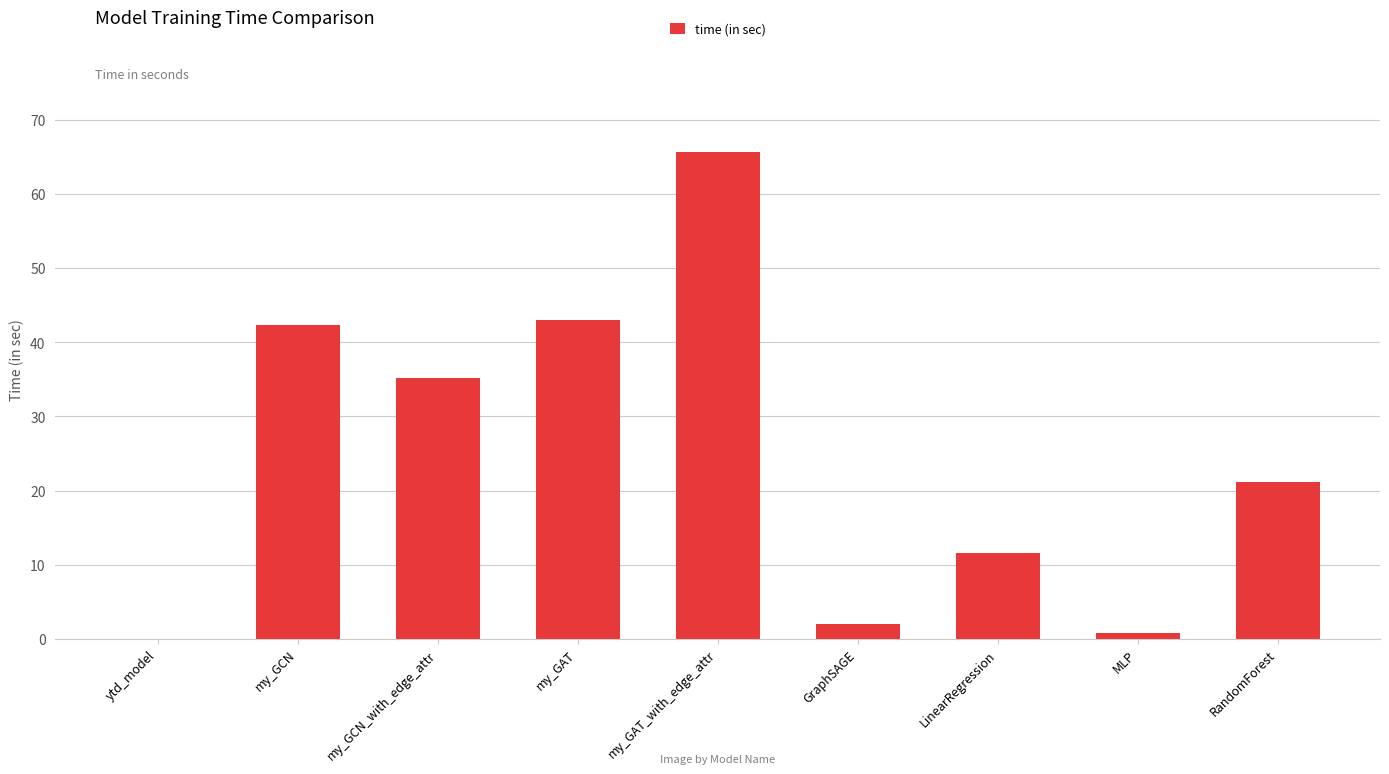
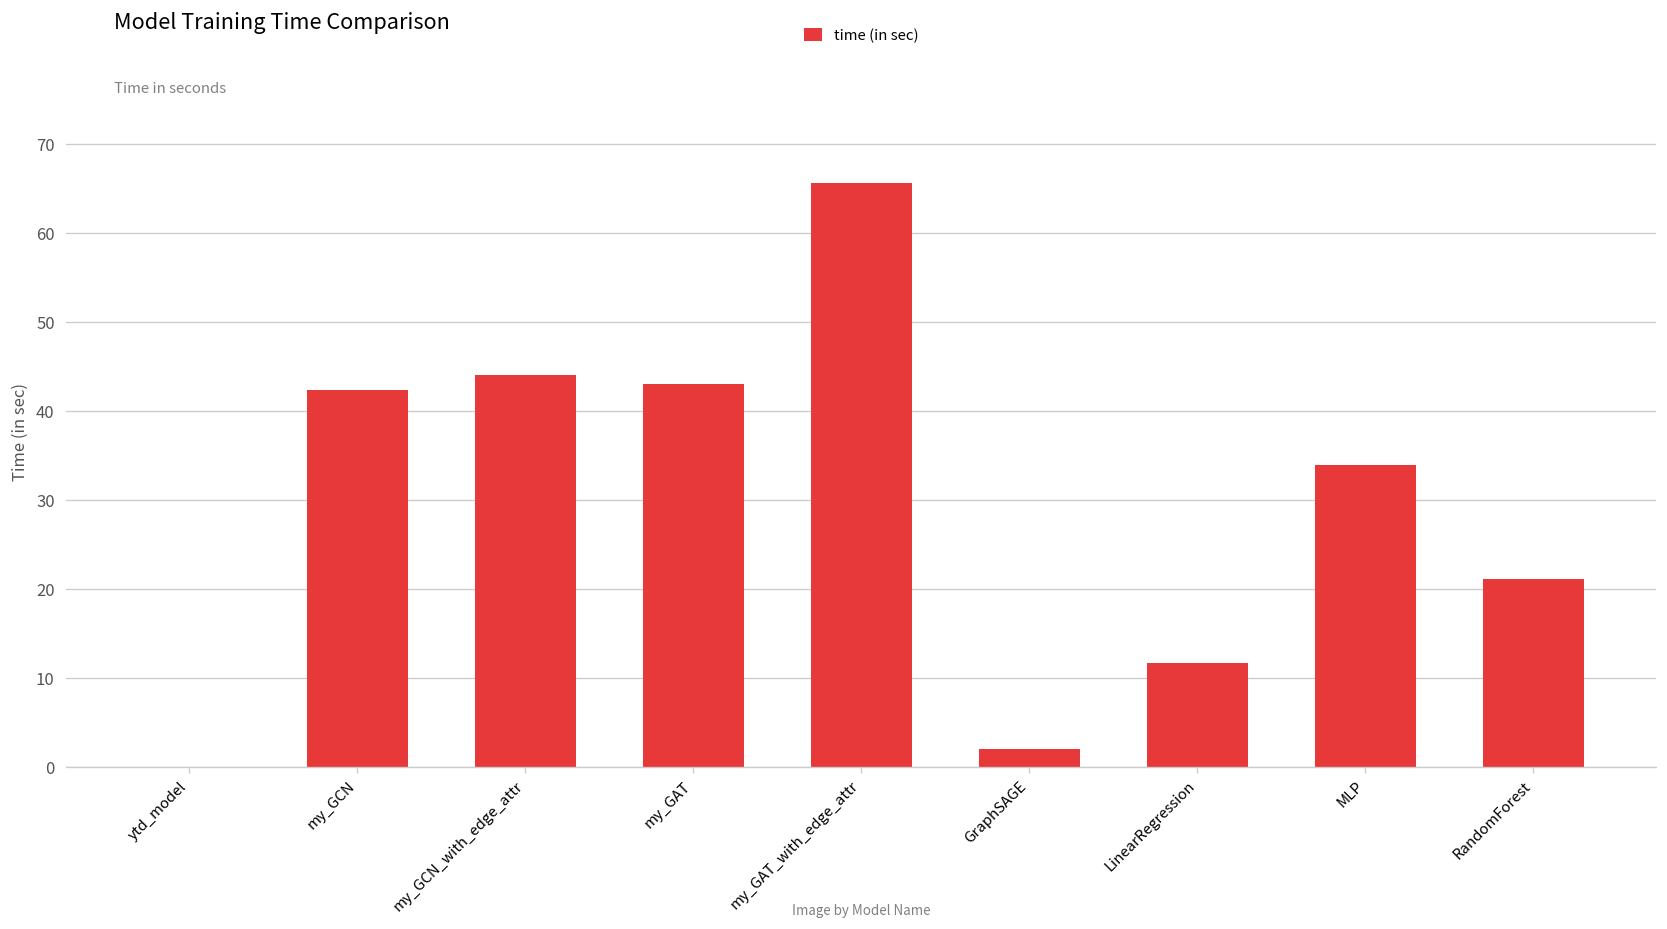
my_GCN_with_edge_attr: 35 -> 44
MLP: 1 -> 34
